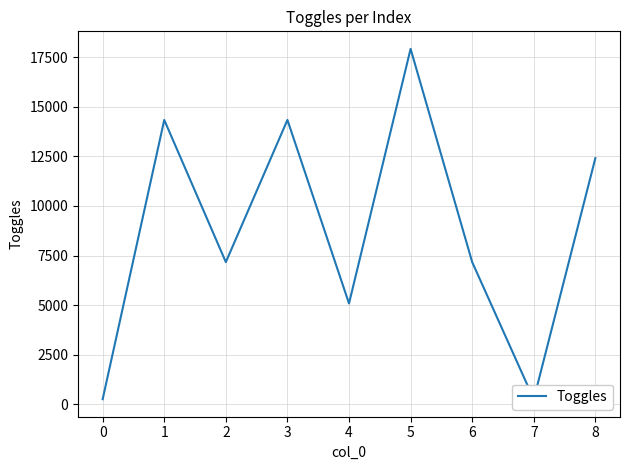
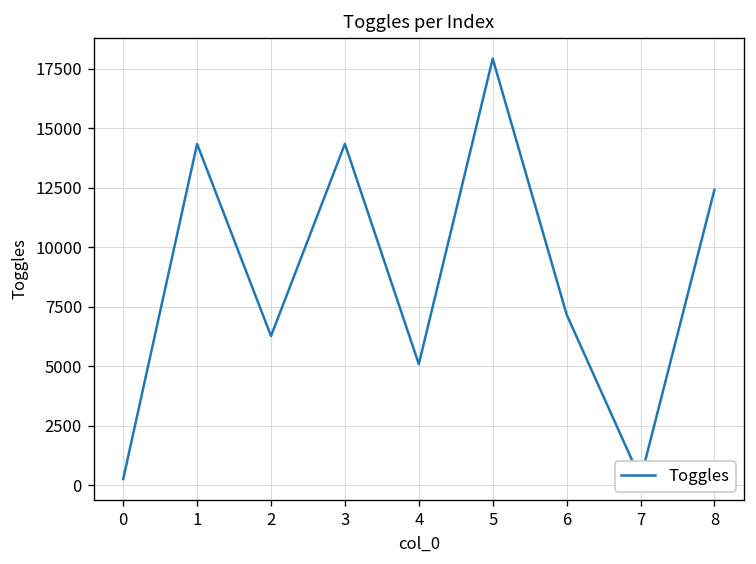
2: 7200 -> 6300
